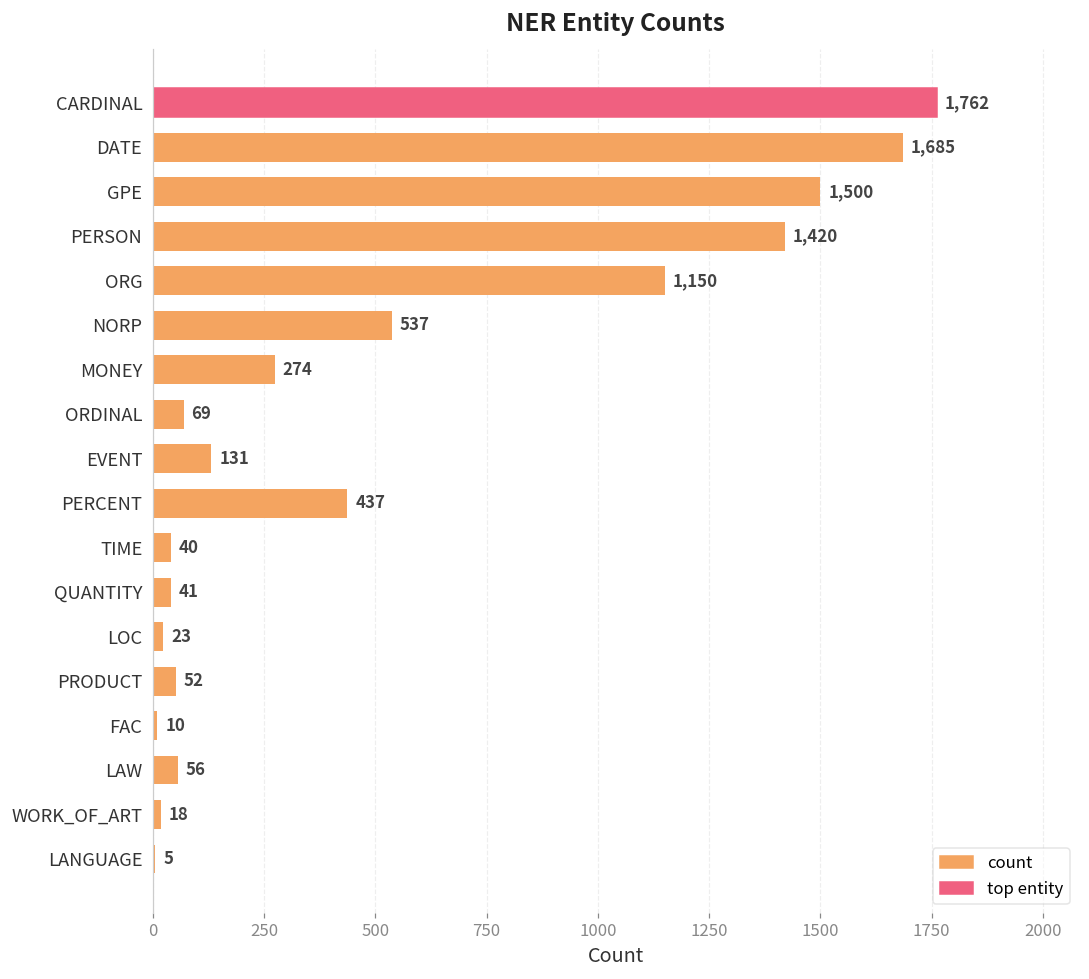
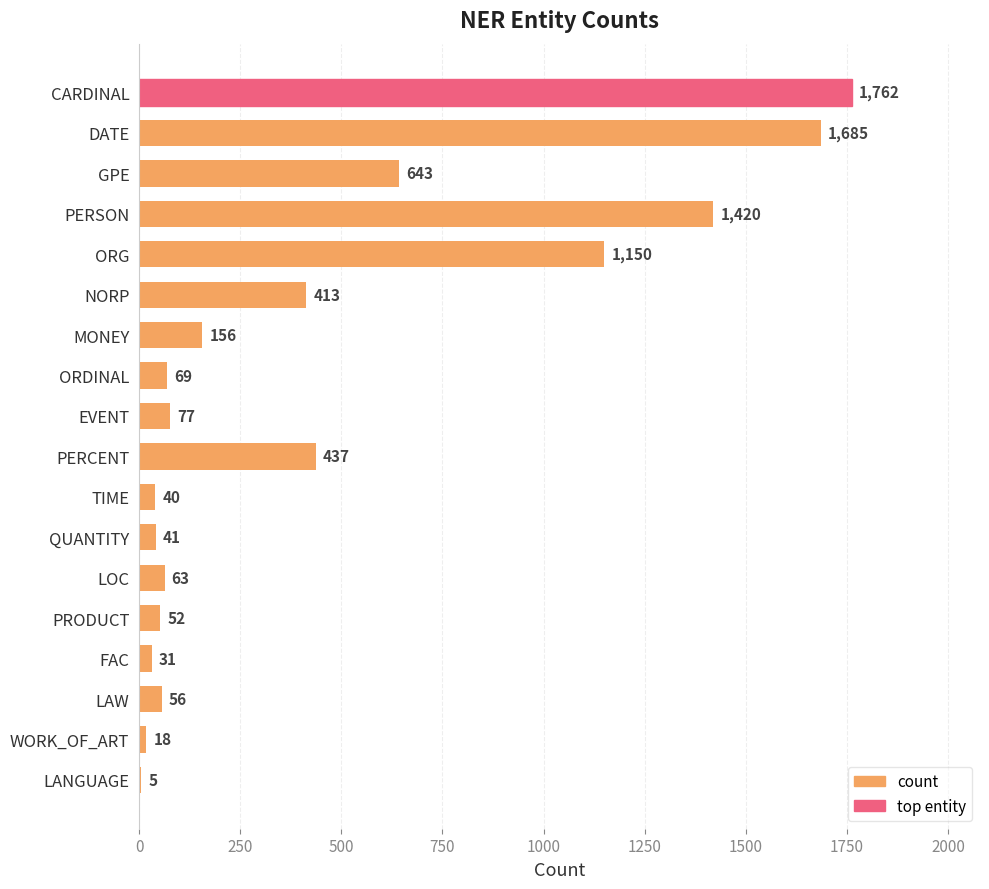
GPE: 1,500 -> 643
NORP: 537 -> 413
MONEY: 274 -> 156
EVENT: 131 -> 77
LOC: 23 -> 63
FAC: 10 -> 31
